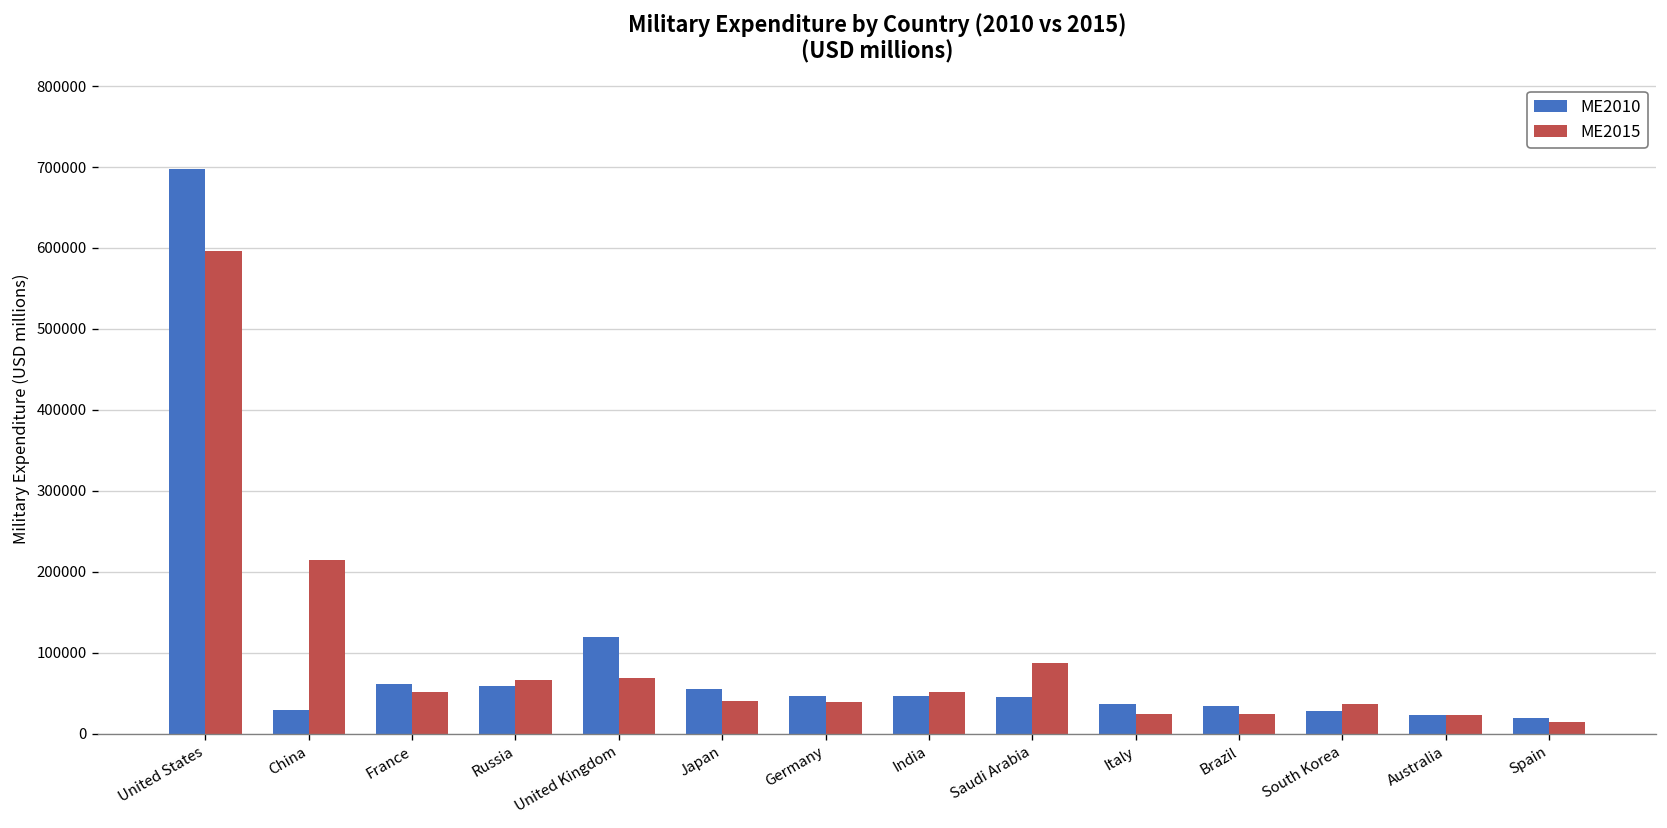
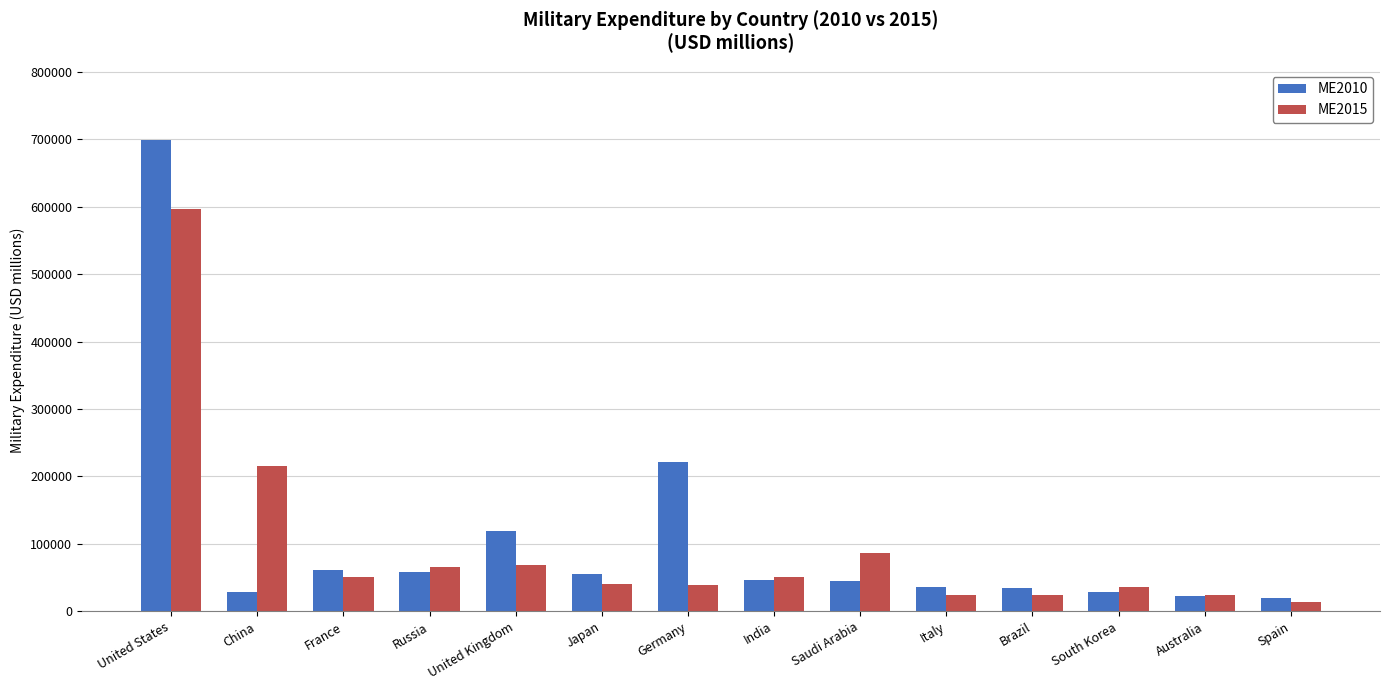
ME2010, Germany: 50000 -> 220000
